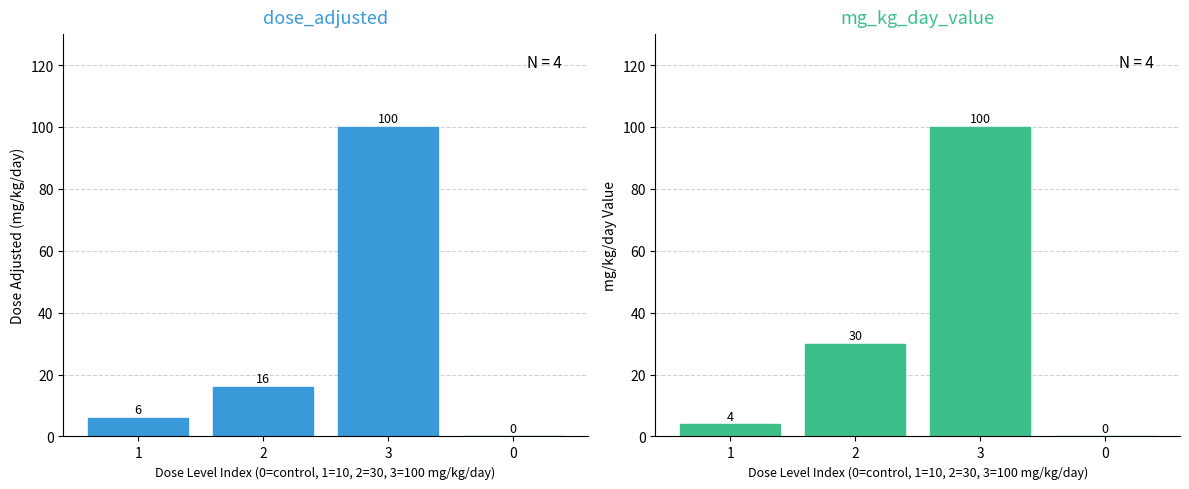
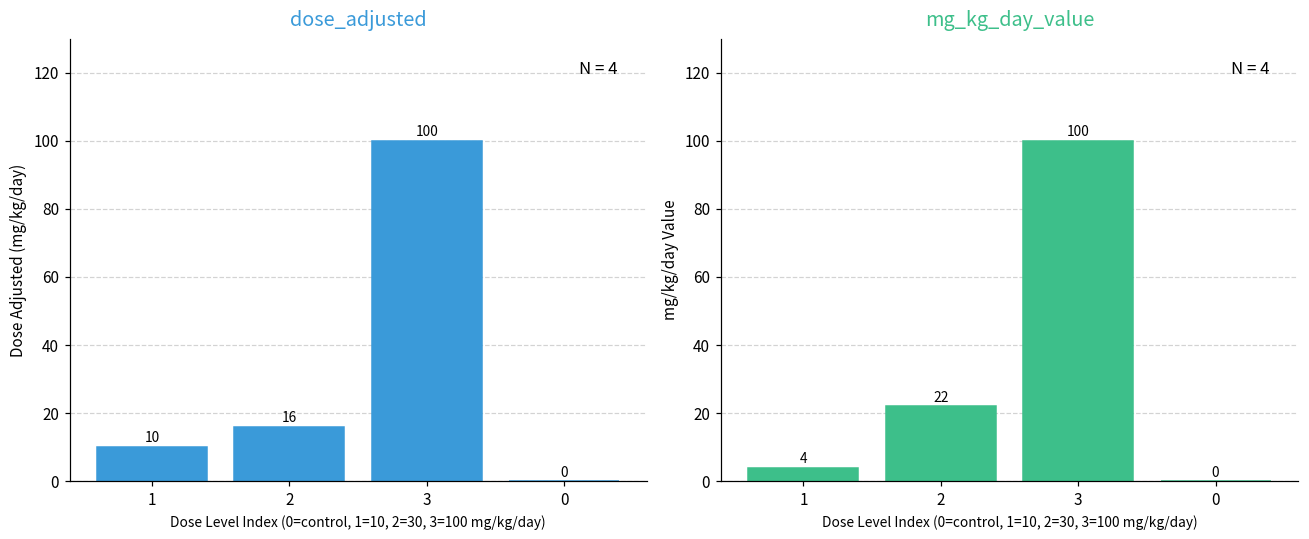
dose_adjusted, 1: 6 -> 10
mg_kg_day_value, 2: 30 -> 22
